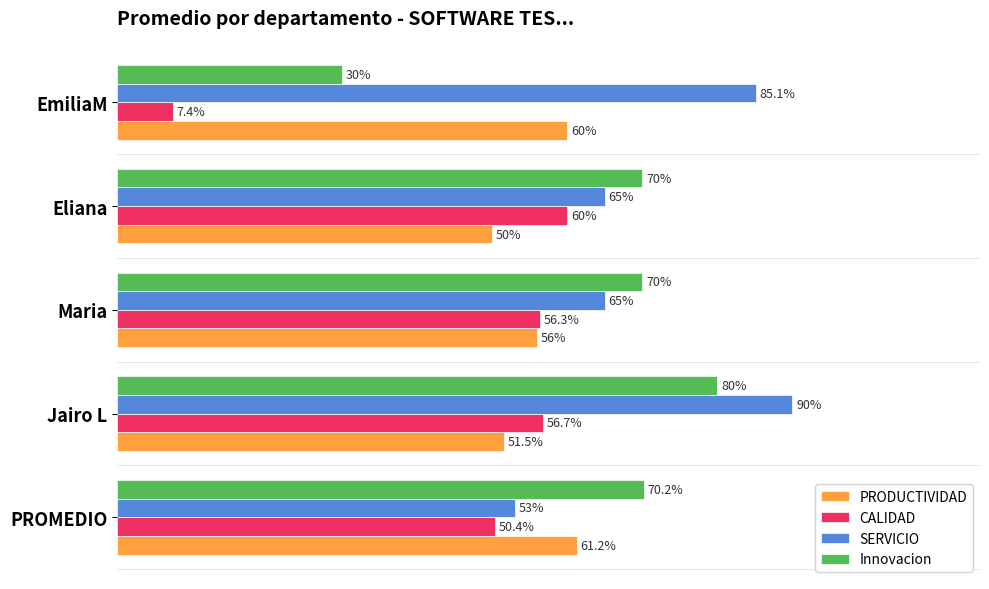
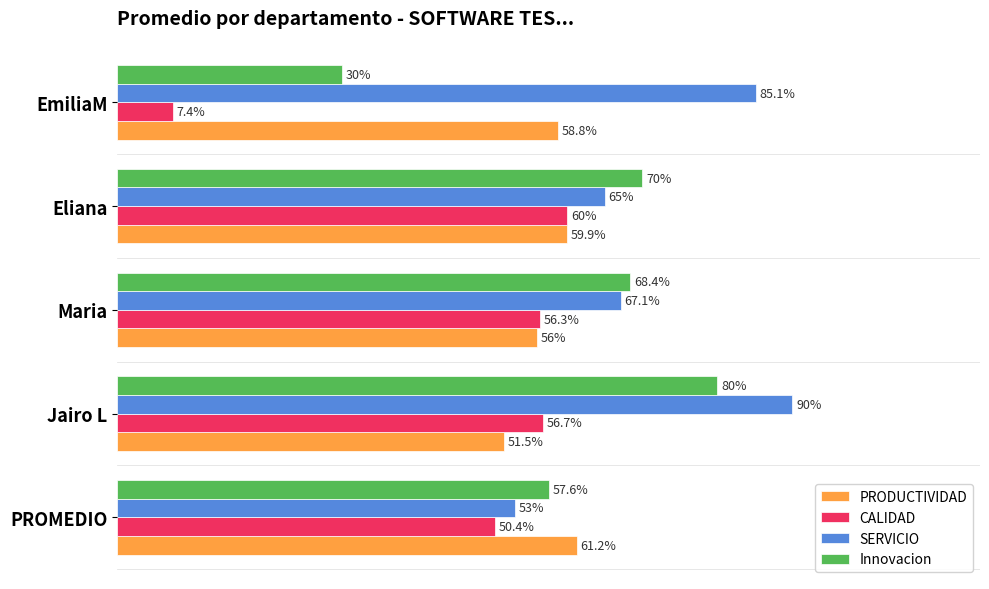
PRODUCTIVIDAD, EmiliaM: 60% -> 58.8%
PRODUCTIVIDAD, Eliana: 50% -> 59.9%
Innovacion, Maria: 70% -> 68.4%
SERVICIO, Maria: 65% -> 67.1%
Innovacion, PROMEDIO: 70.2% -> 57.6%
